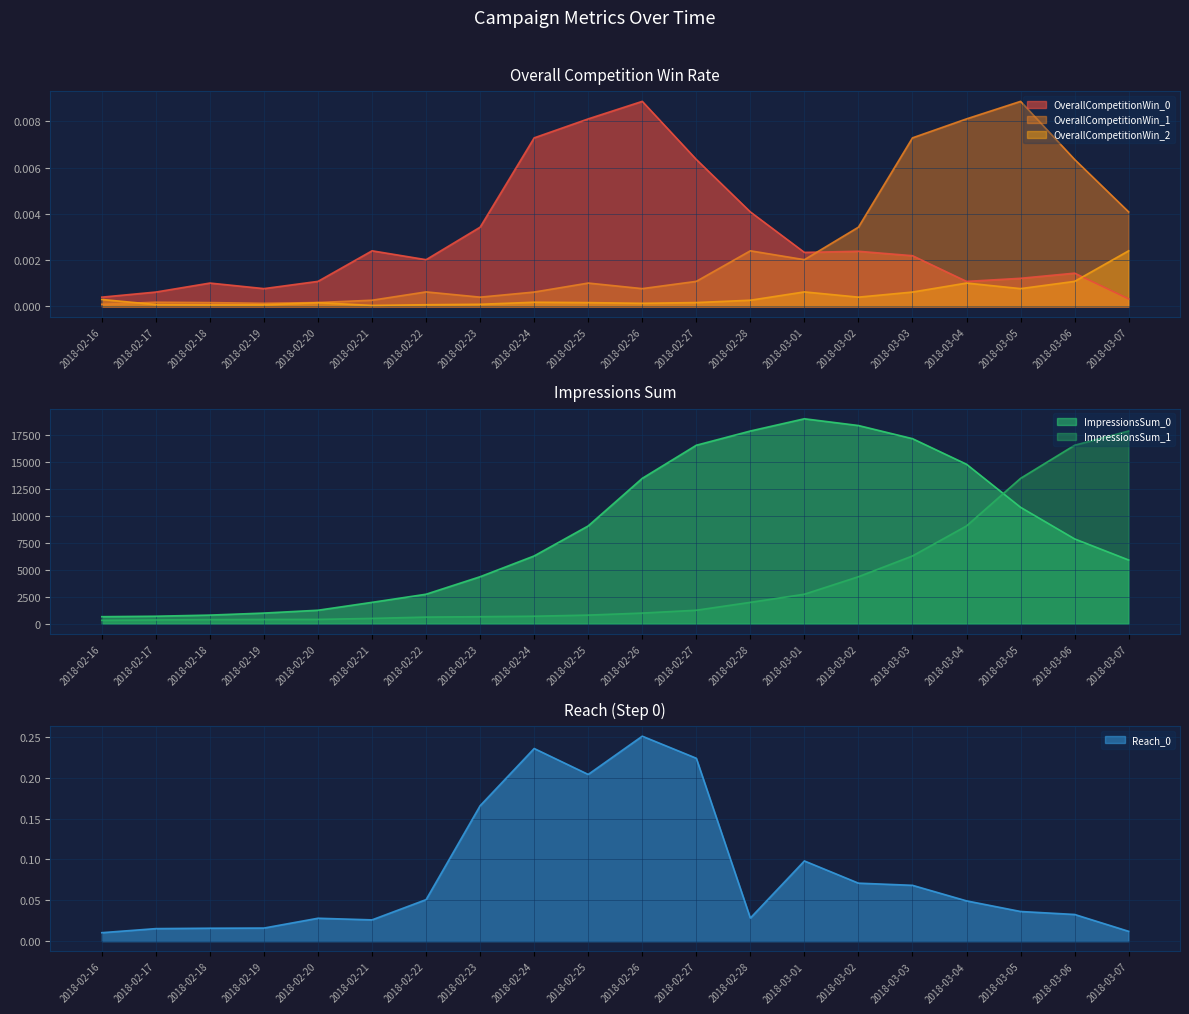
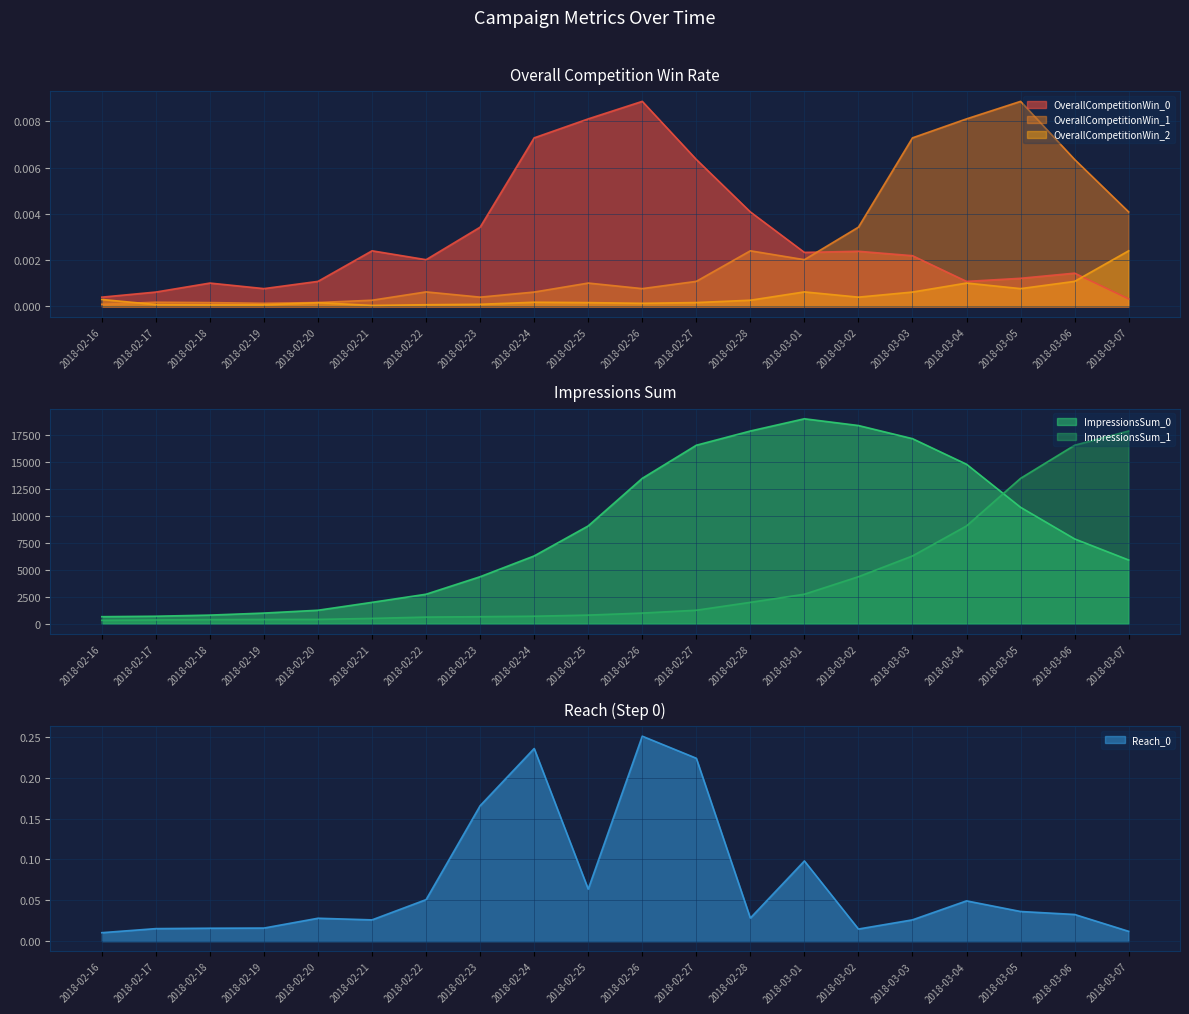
Reach (Step 0), 2018-02-25: 0.20 -> 0.06
Reach (Step 0), 2018-03-02: 0.07 -> 0.01
Reach (Step 0), 2018-03-03: 0.07 -> 0.03
